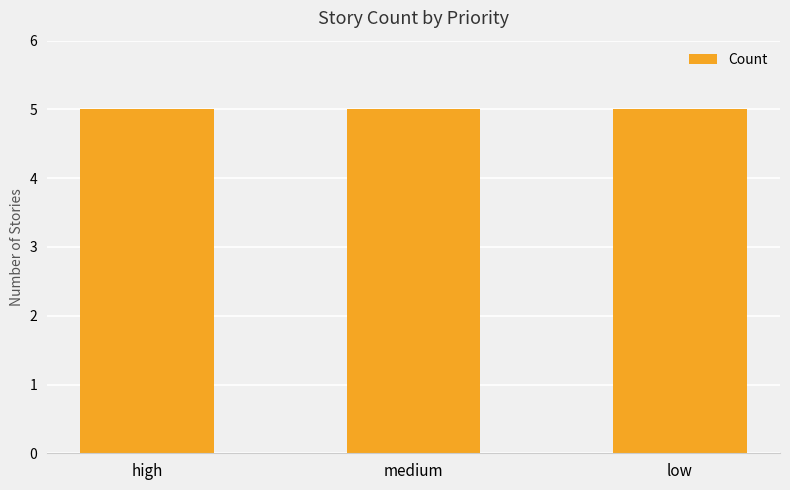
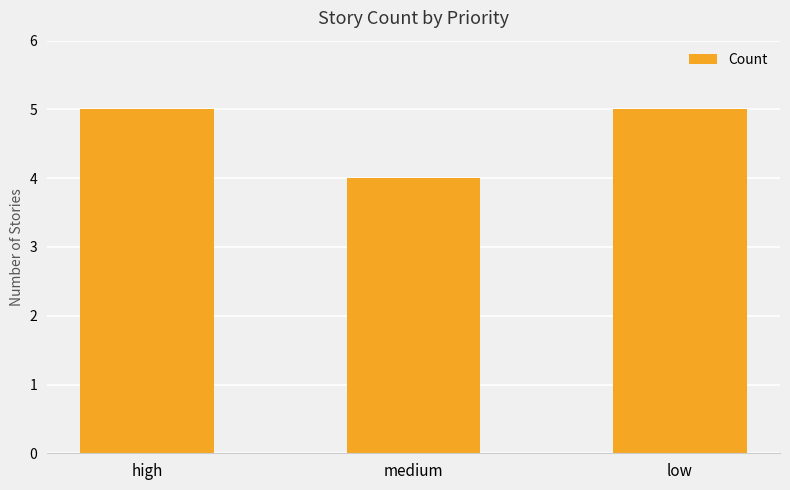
medium: 5 -> 4
